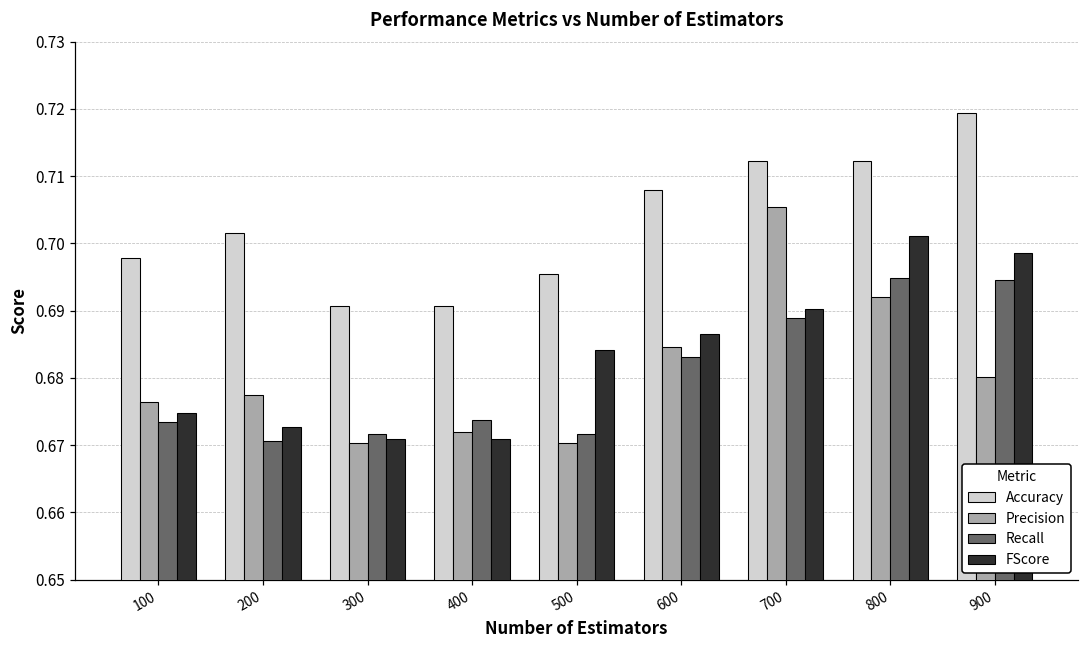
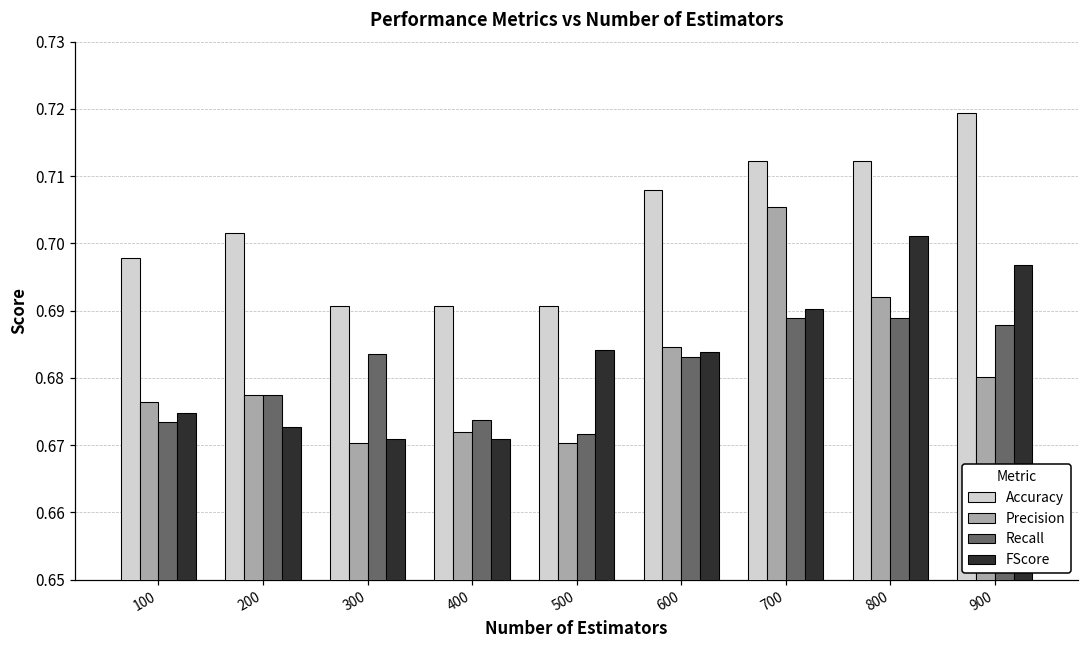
Recall, 200: 0.671 -> 0.677
Recall, 300: 0.672 -> 0.684
Accuracy, 500: 0.695 -> 0.691
FScore, 600: 0.687 -> 0.684
Recall, 800: 0.695 -> 0.689
Recall, 900: 0.695 -> 0.688
FScore, 900: 0.699 -> 0.697
